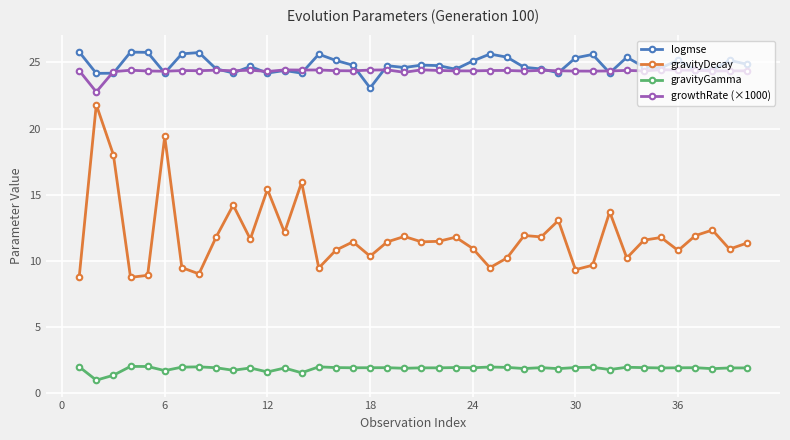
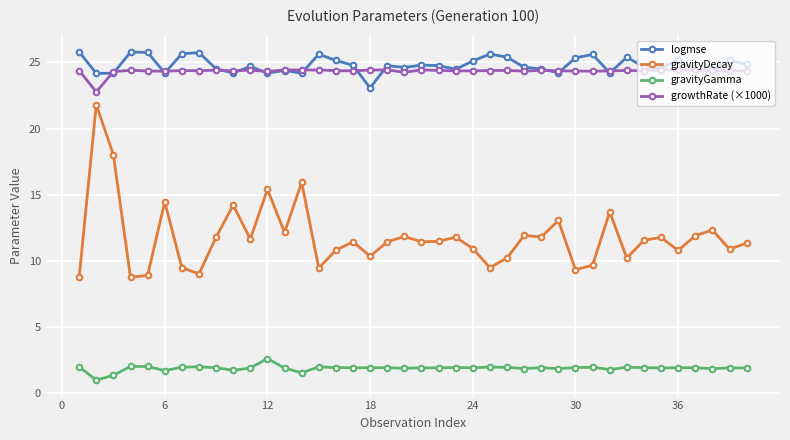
gravityDecay, 6: 19.4 -> 14.5
gravityGamma, 12: 1.6 -> 2.6
